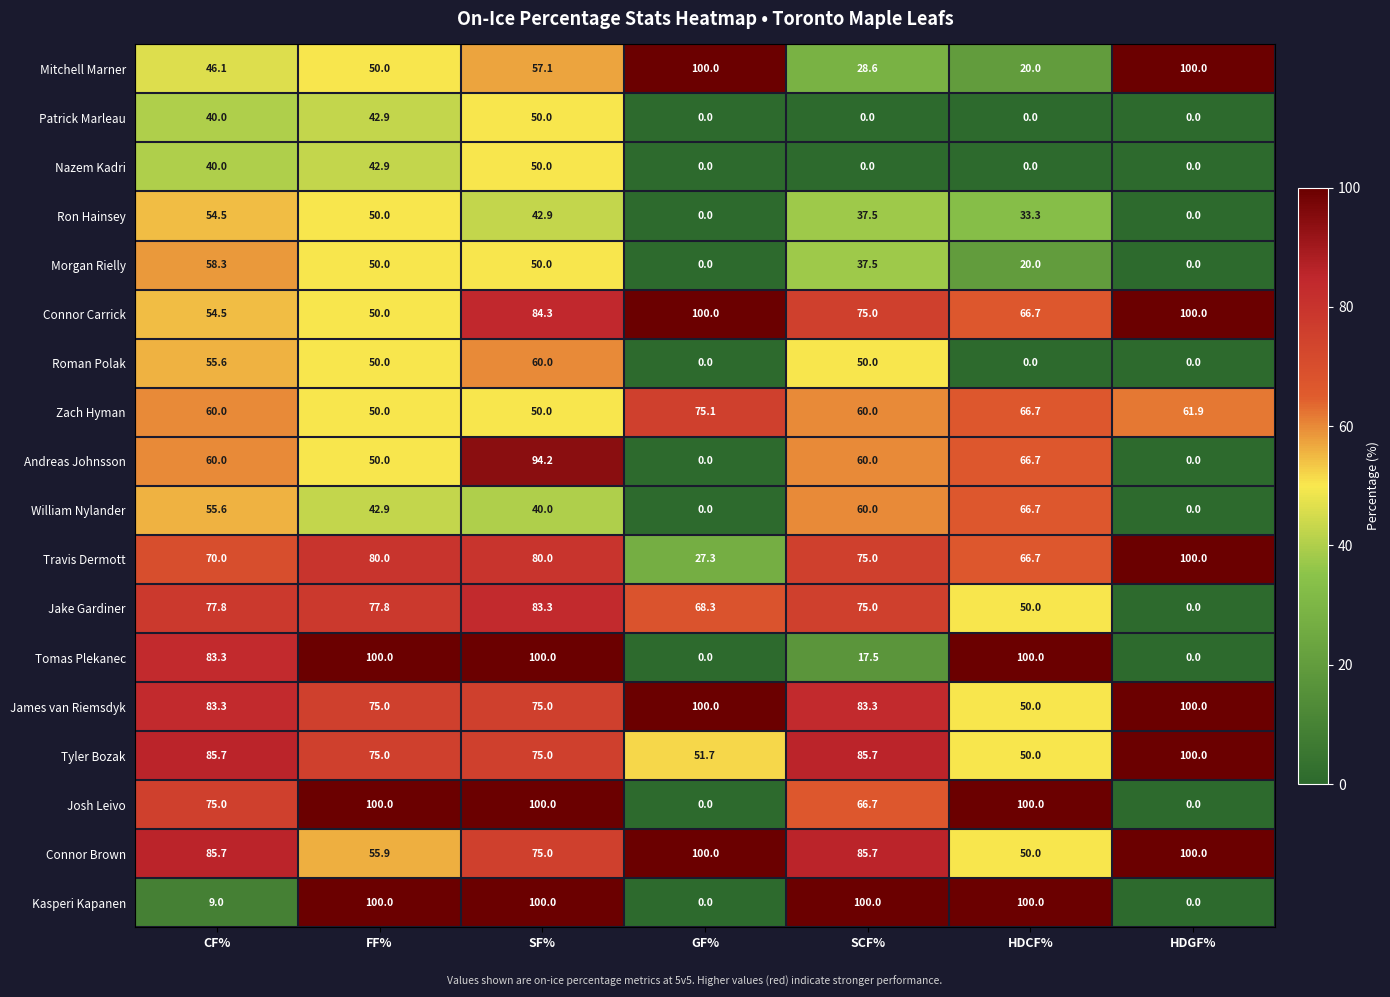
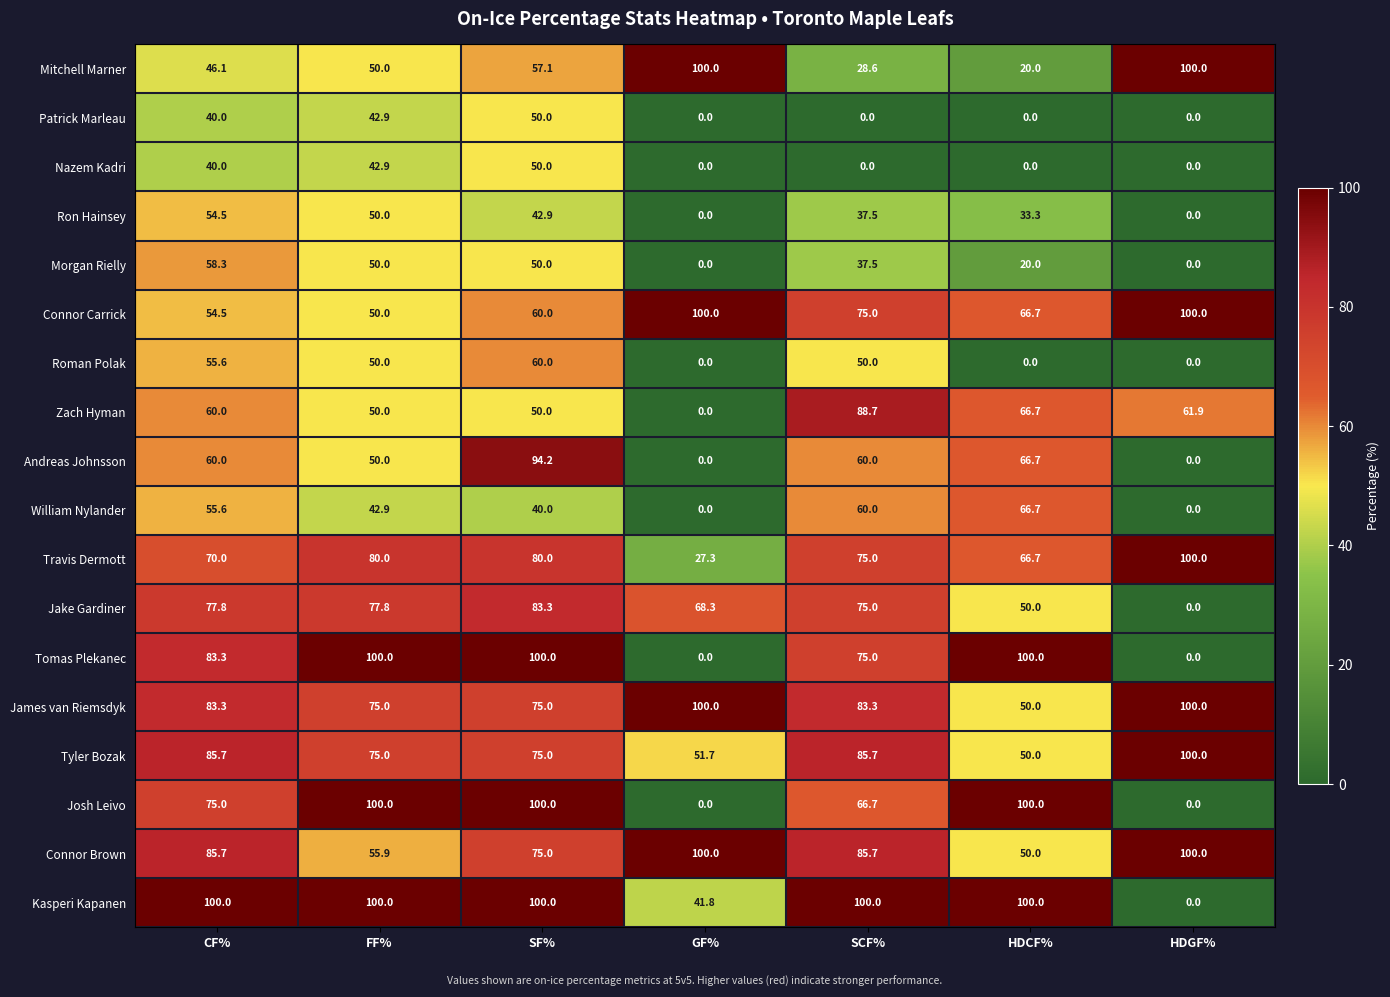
Connor Carrick, SF%: 84.3 -> 60.0
Zach Hyman, GF%: 75.1 -> 0.0
Zach Hyman, SCF%: 60.0 -> 88.7
Tomas Plekanec, SCF%: 17.5 -> 75.0
Kasperi Kapanen, CF%: 9.0 -> 100.0
Kasperi Kapanen, GF%: 0.0 -> 41.8
